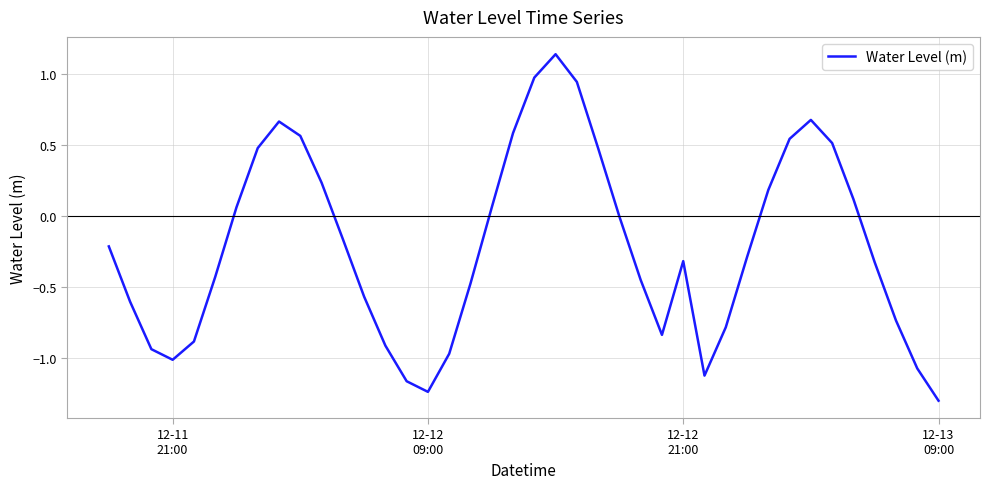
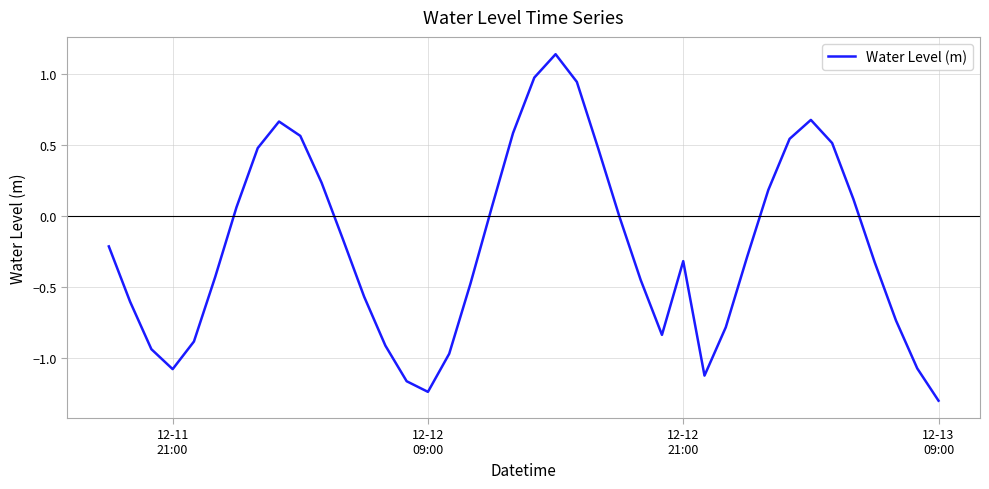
12-11 21:00: -1.01 -> -1.08
